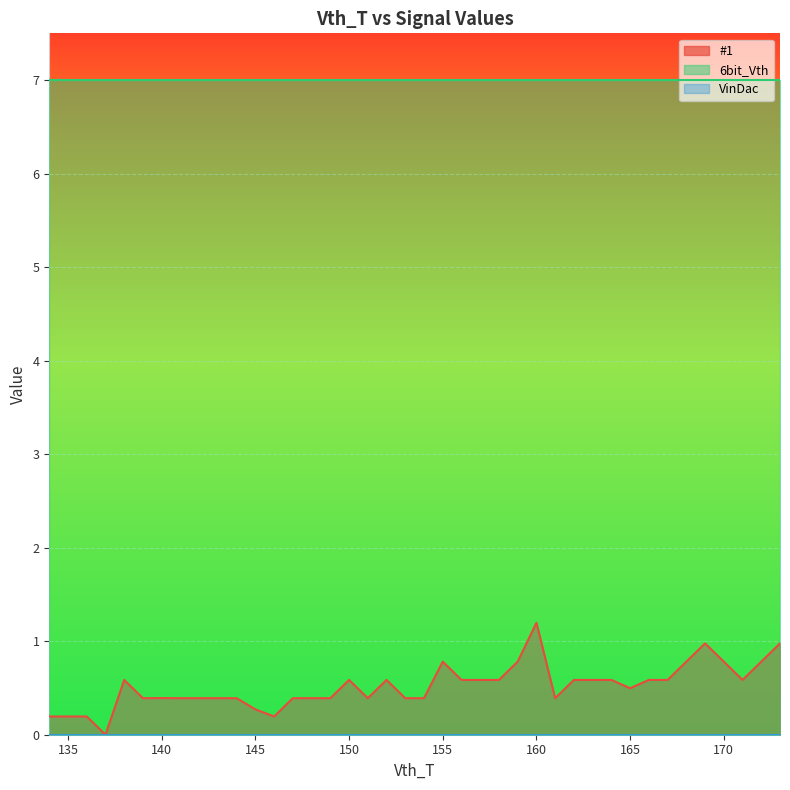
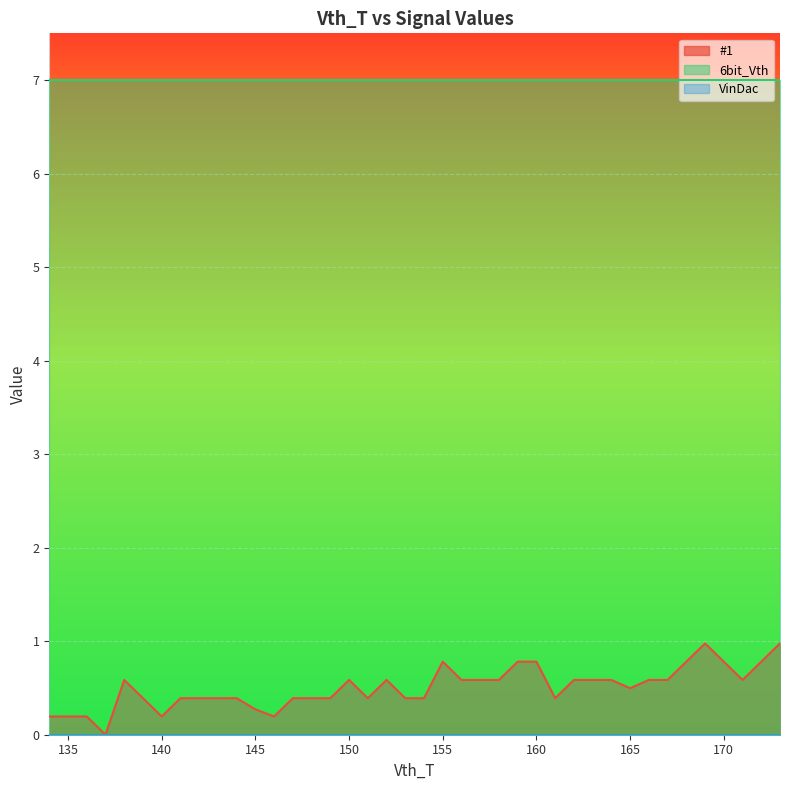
#1, 140: 0.4 -> 0.2
#1, 160: 1.2 -> 0.8
